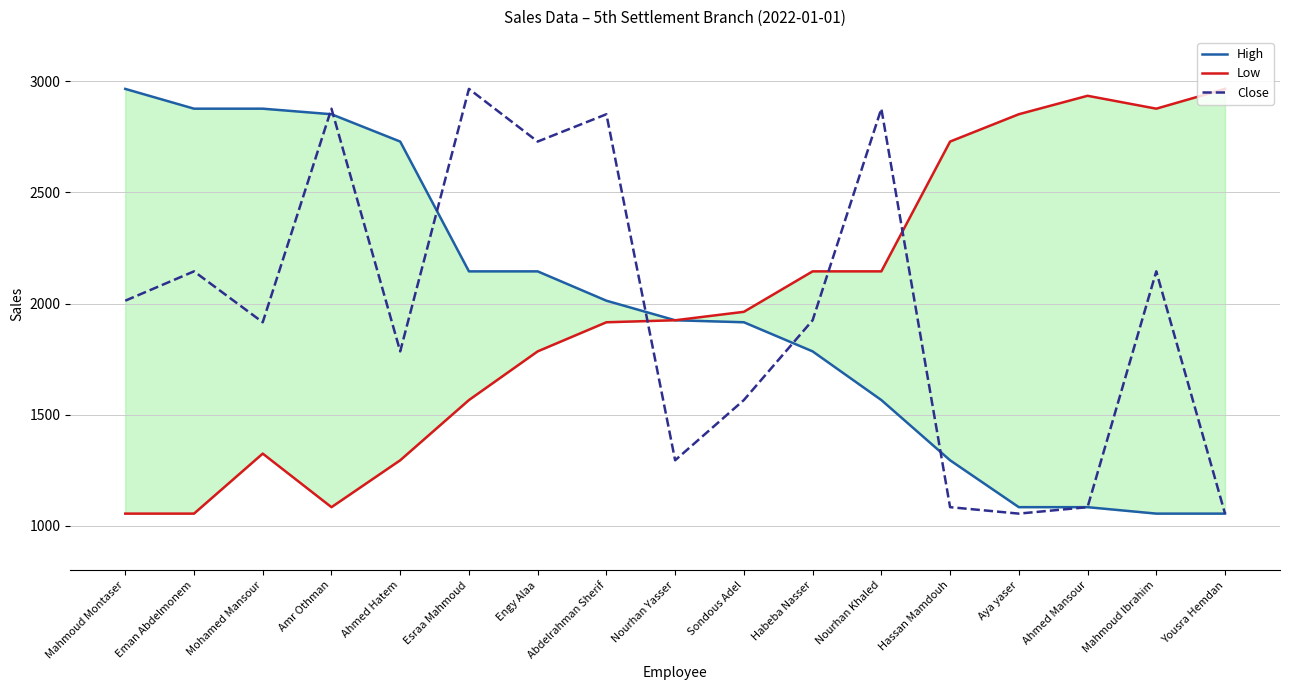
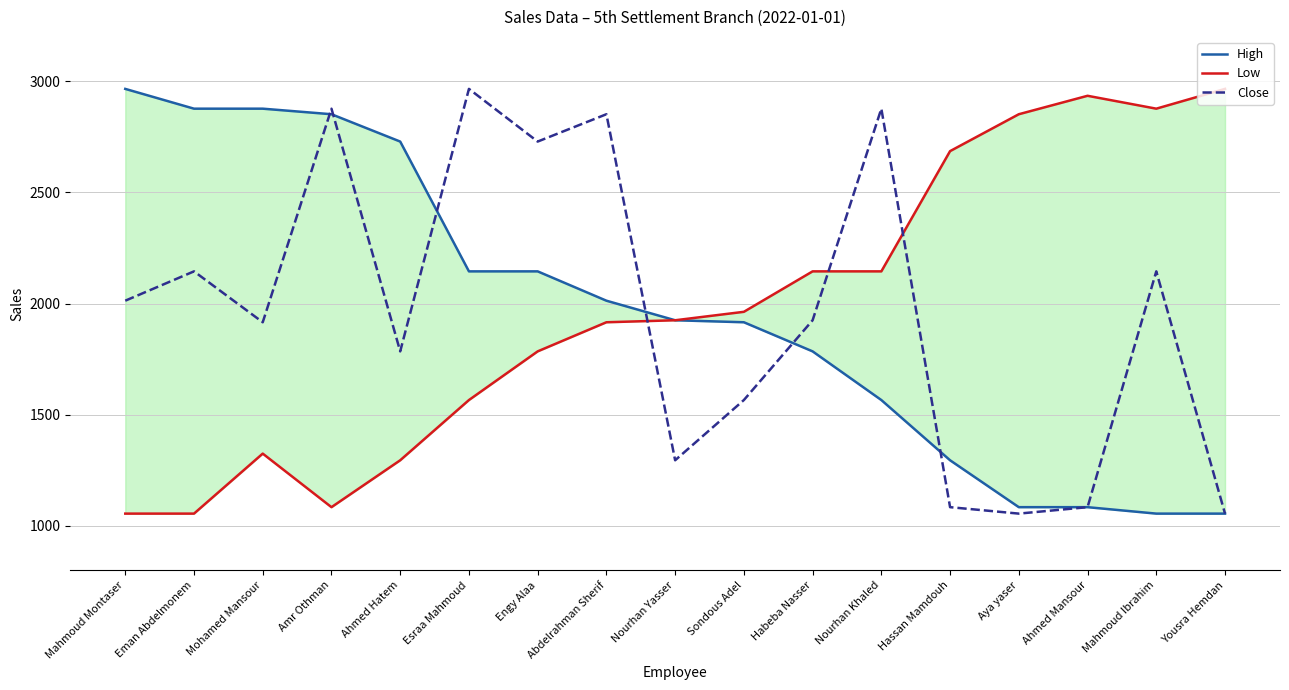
Low, Hassan Mamdouh: 2730 -> 2690
